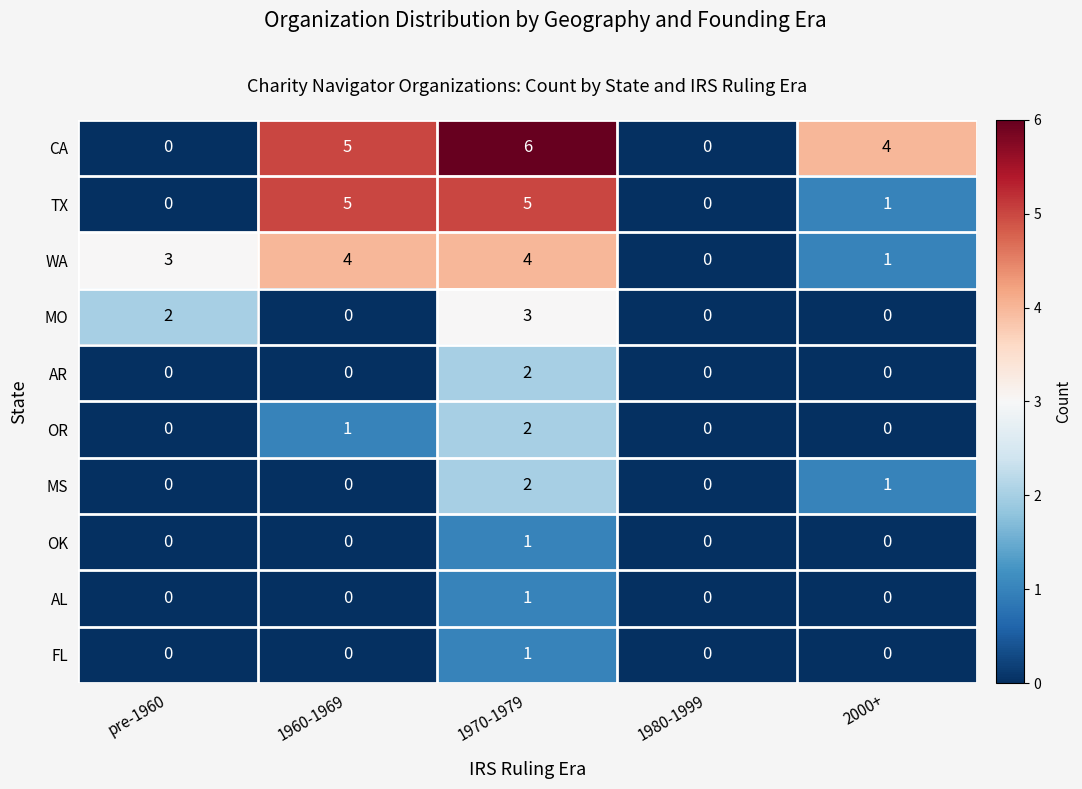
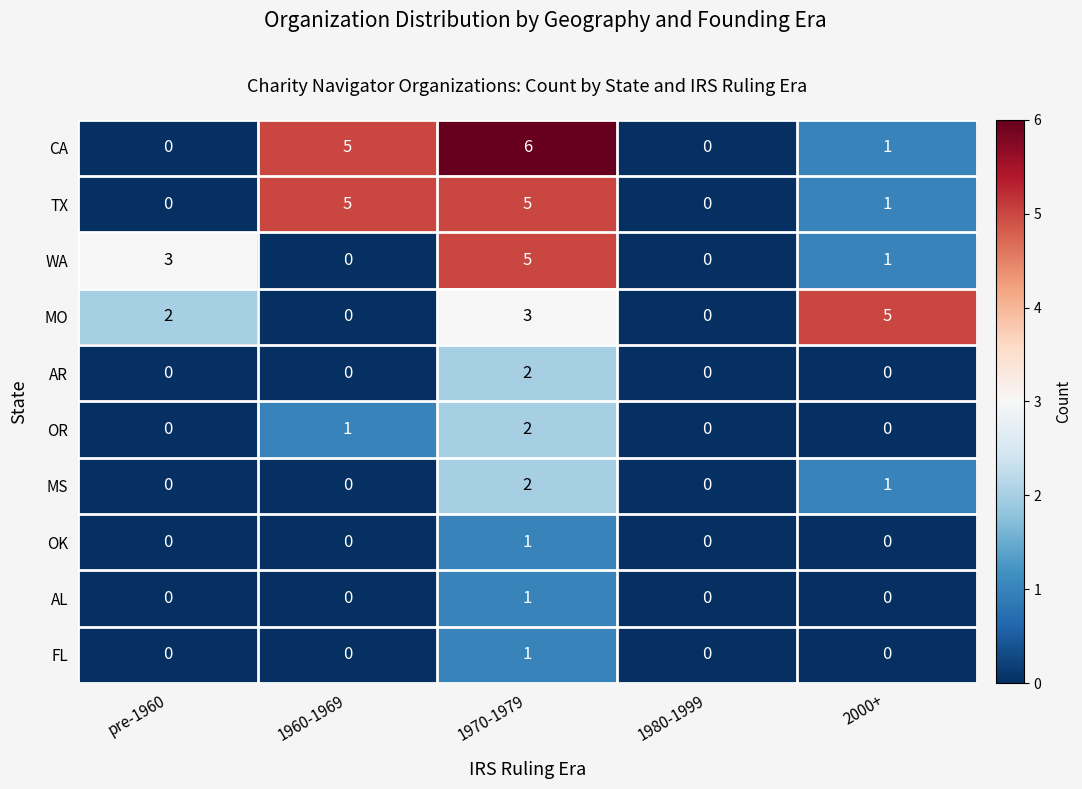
CA, 2000+: 4 -> 1
WA, 1960-1969: 4 -> 0
WA, 1970-1979: 4 -> 5
MO, 2000+: 0 -> 5
